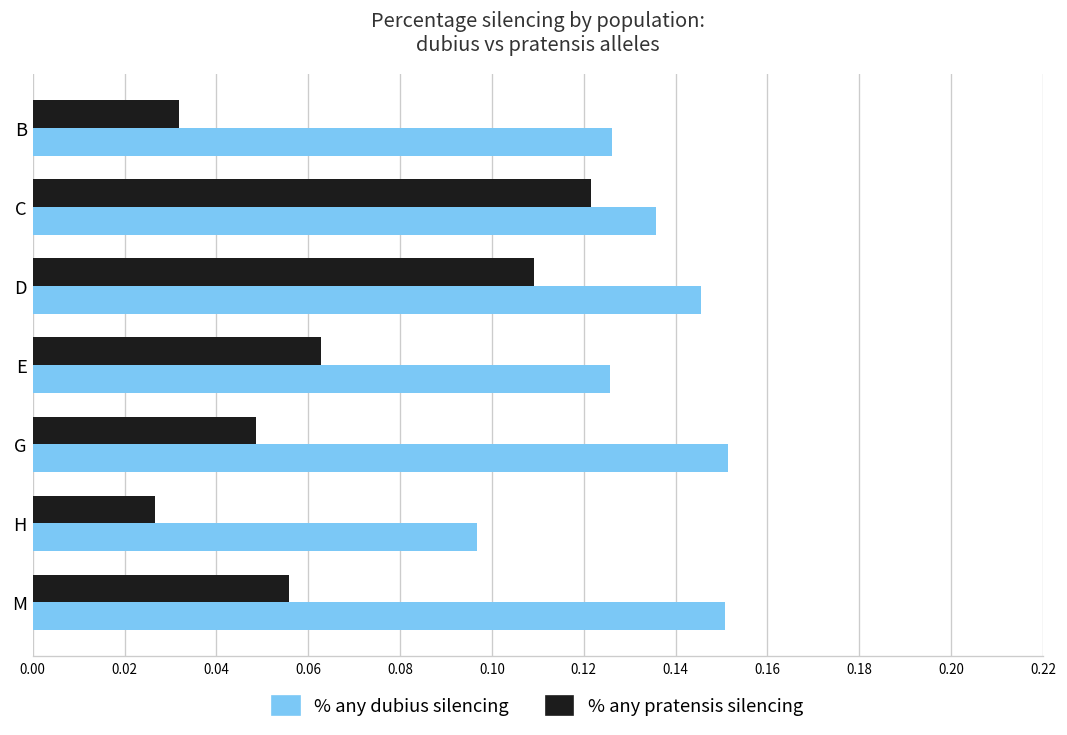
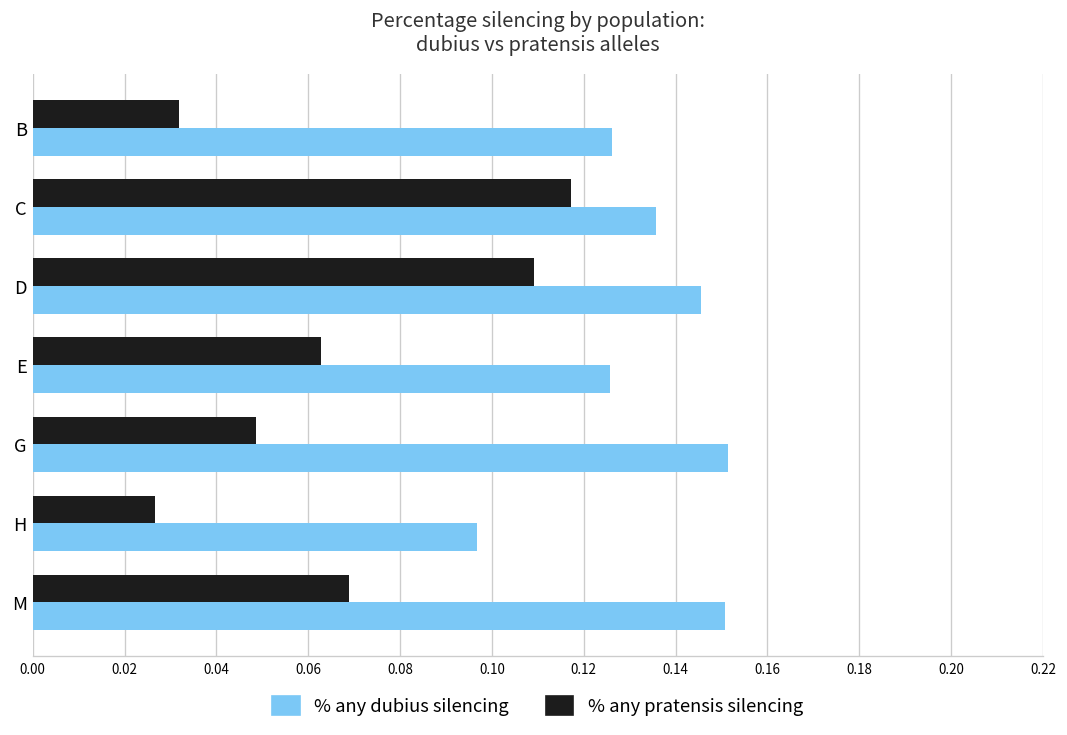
% any pratensis silencing, C: 0.122 -> 0.117
% any pratensis silencing, M: 0.056 -> 0.069
